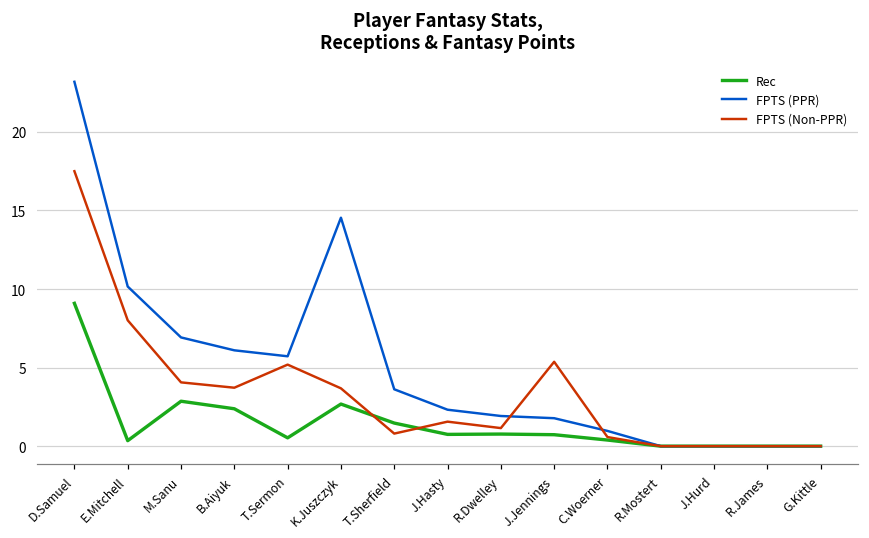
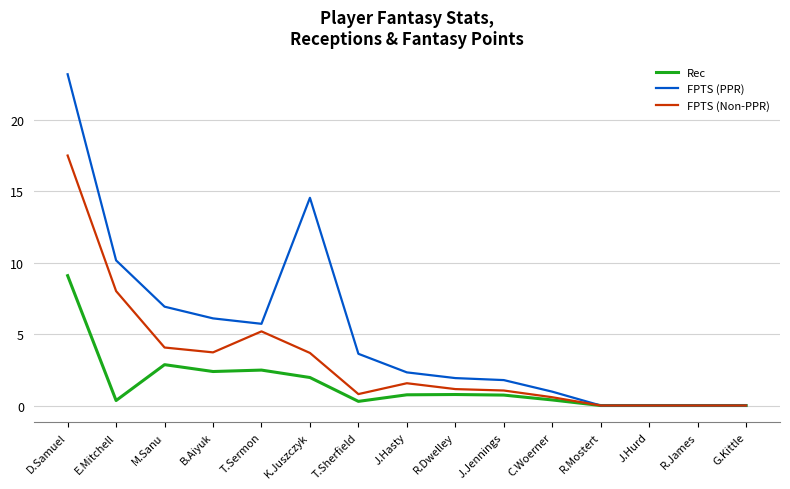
Rec, T.Sermon: 0.5 -> 2.5
Rec, K.Juszczyk: 2.7 -> 2.0
Rec, T.Sherfield: 1.5 -> 0.3
FPTS (Non-PPR), J.Jennings: 5.4 -> 1.1
